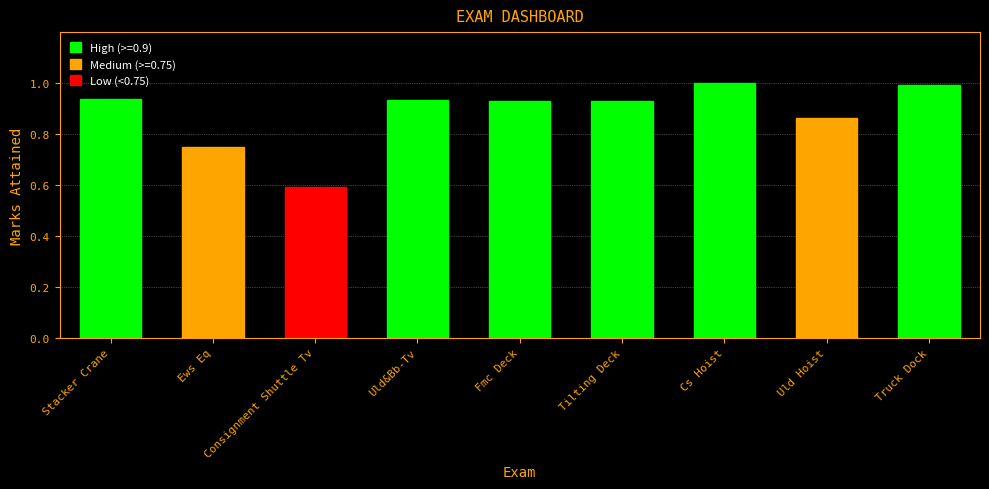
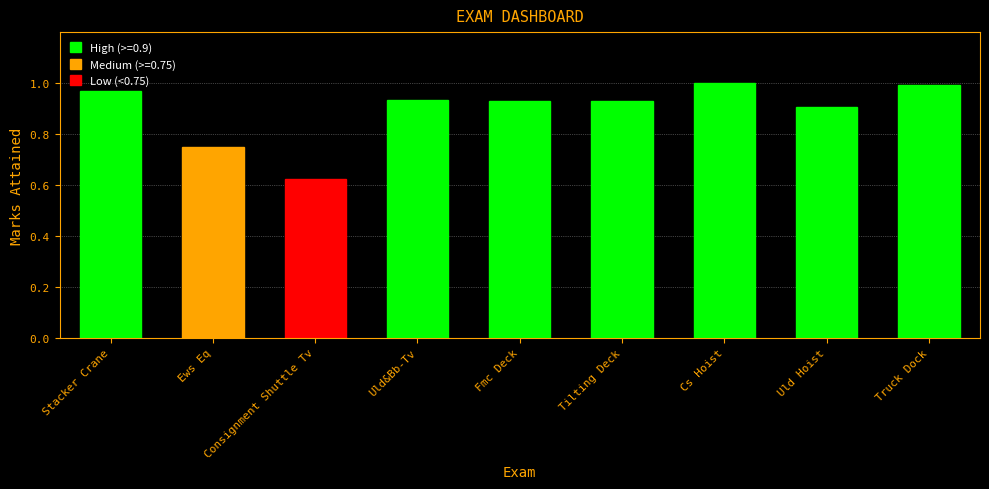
Stacker Crane: 0.94 -> 0.97
Consignment Shuttle Tv: 0.59 -> 0.63
Uld Hoist: 0.86 -> 0.91
